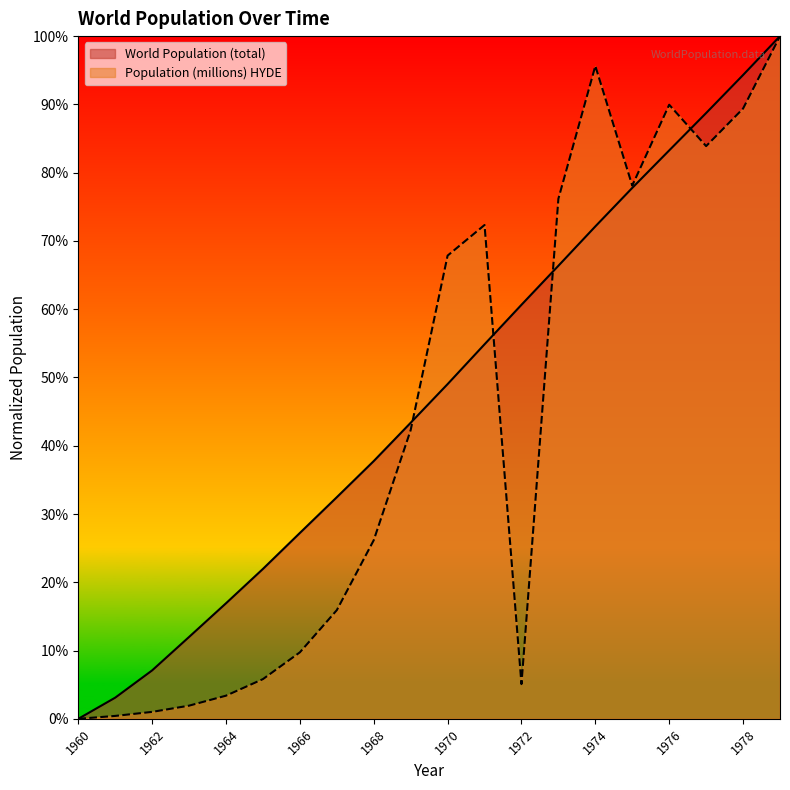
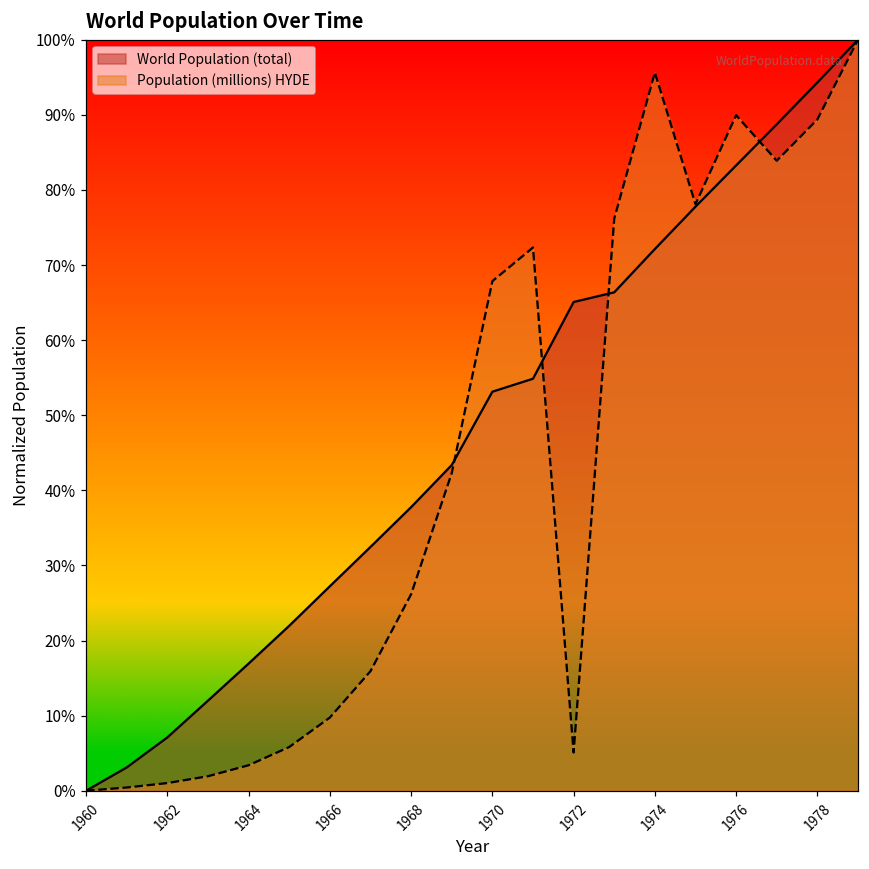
World Population (total), 1970: 49% -> 53%
World Population (total), 1972: 61% -> 65%
